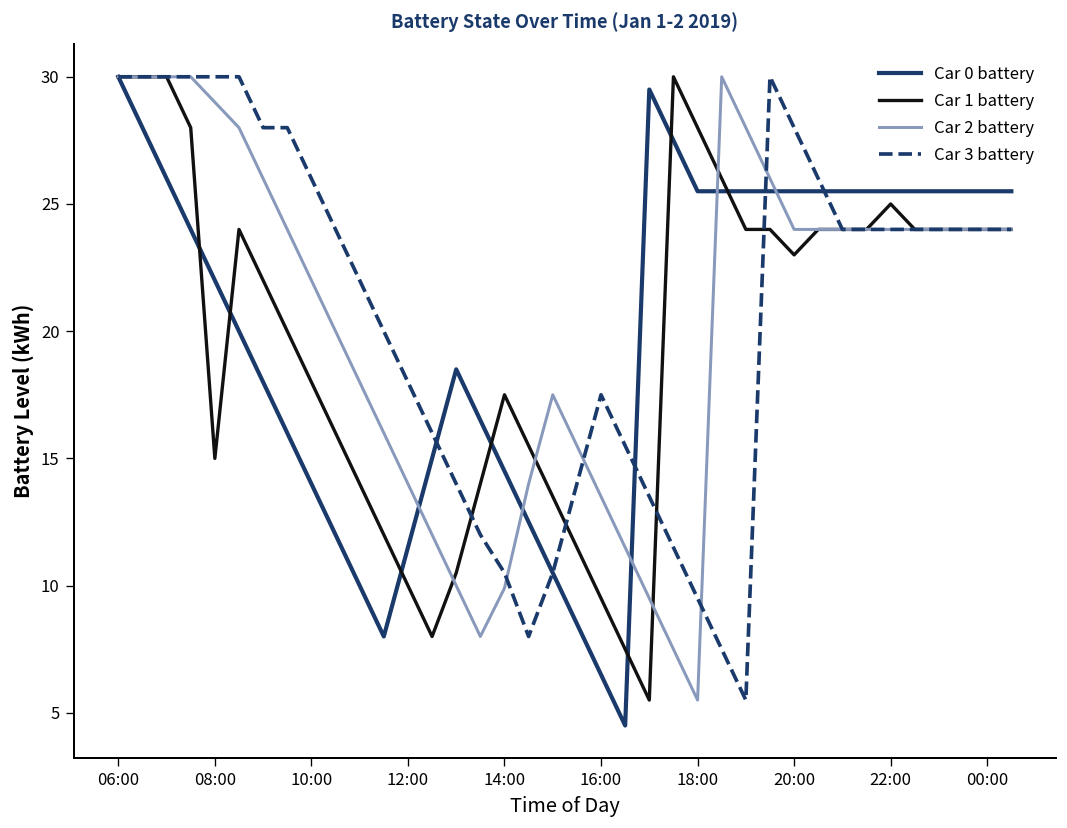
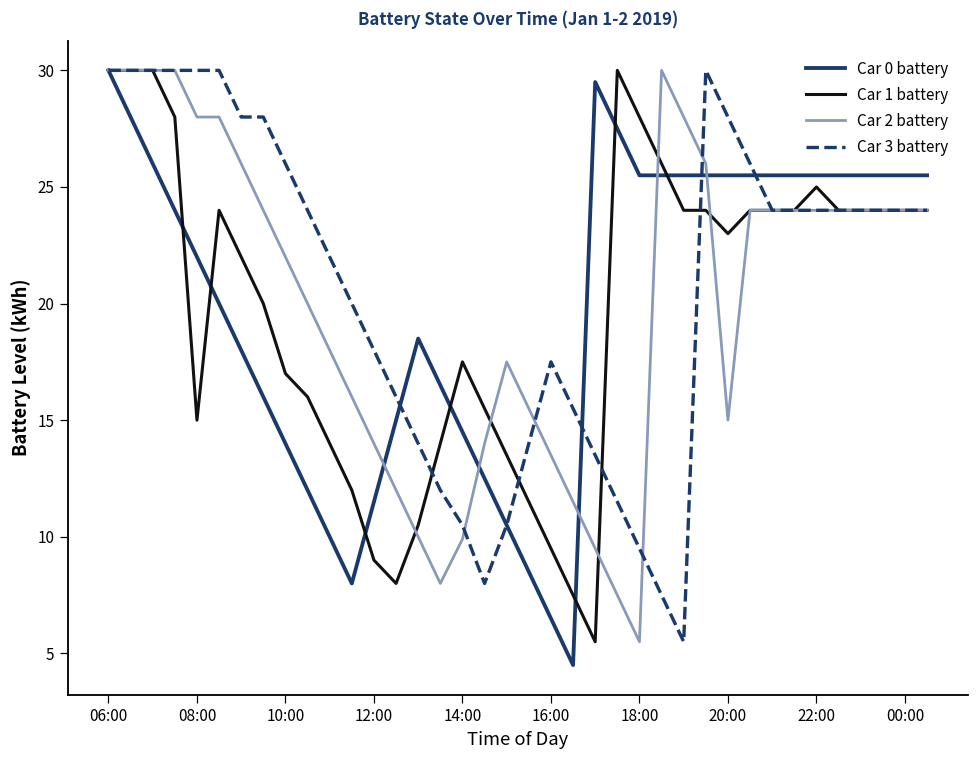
Car 2 battery, 08:00: 29 -> 28
Car 1 battery, 10:00: 18 -> 17
Car 1 battery, 12:00: 10 -> 9
Car 2 battery, 20:00: 24 -> 15
